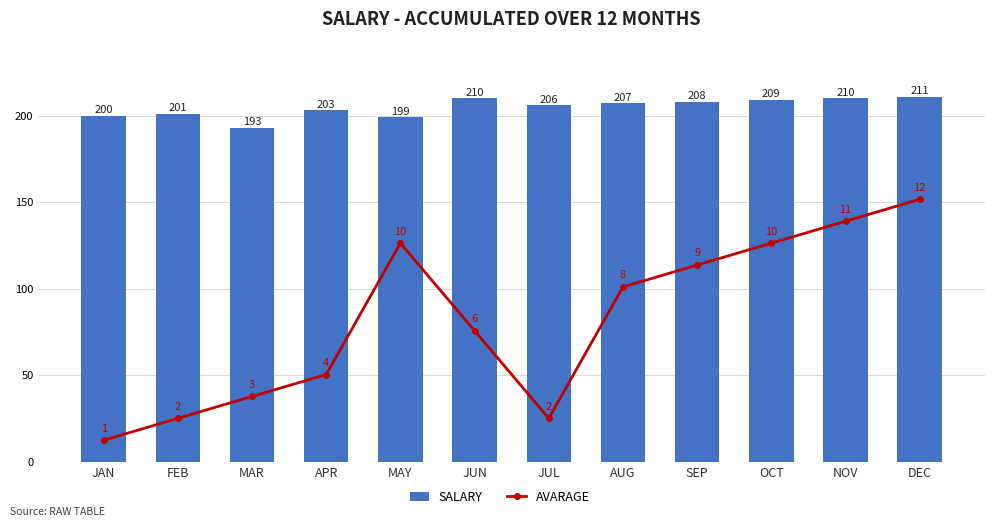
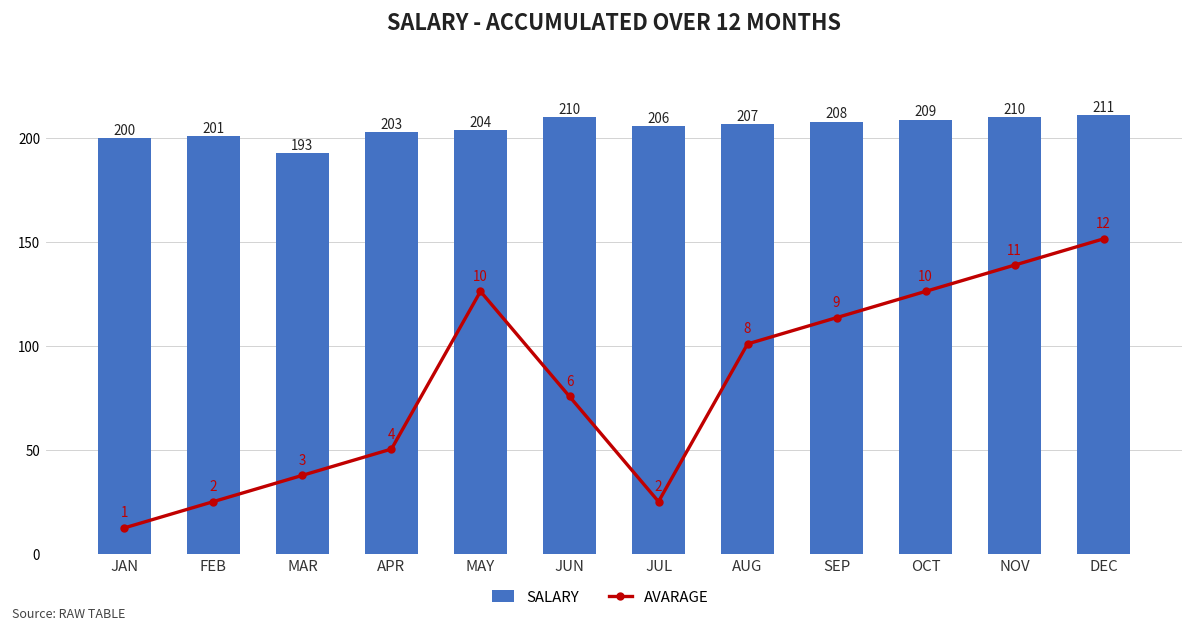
SALARY, MAY: 199 -> 204
